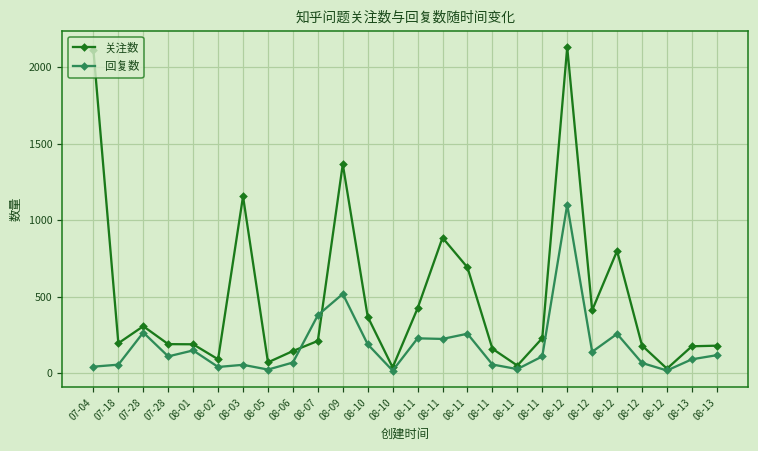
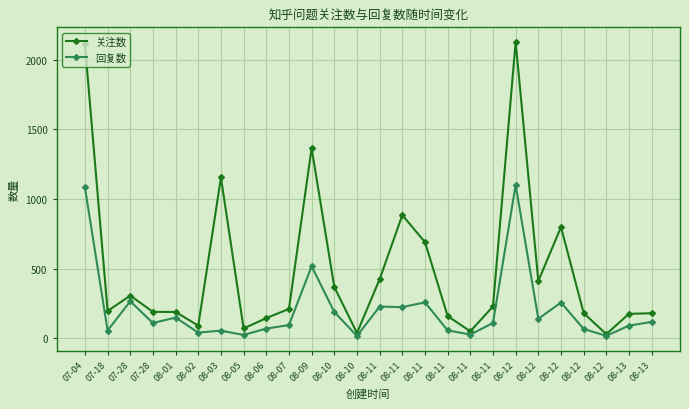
回复数, 07-04: 40 -> 1080
回复数, 08-07: 380 -> 100
